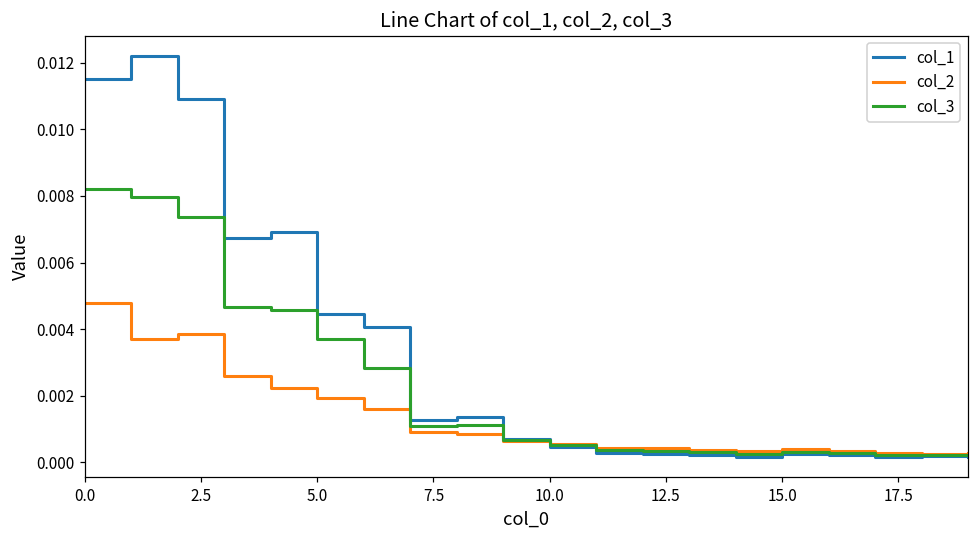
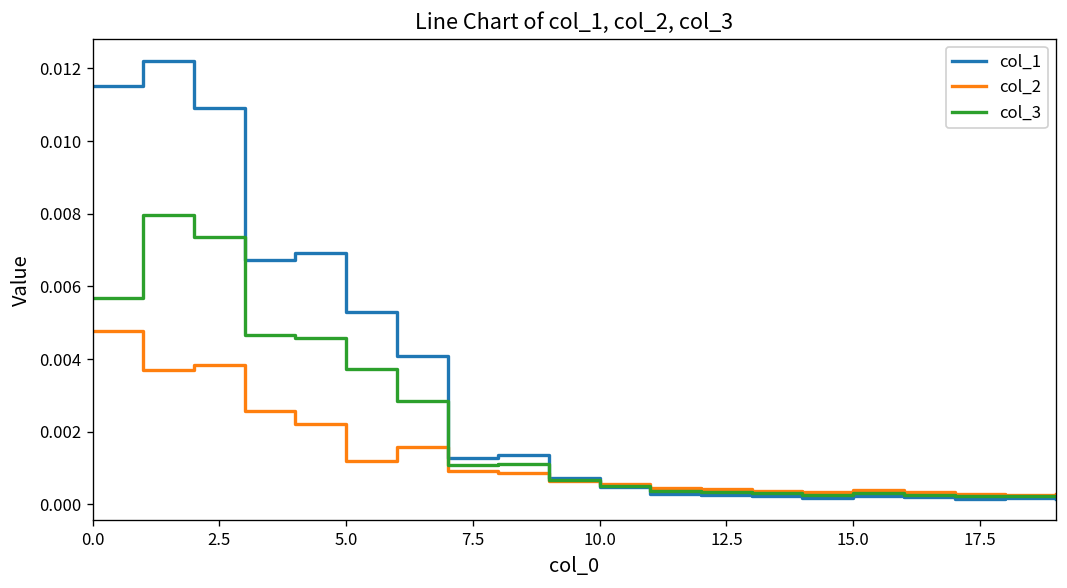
col_3, 0.0: 0.0082 -> 0.0057
col_1, 5.0: 0.0044 -> 0.0053
col_2, 5.0: 0.0019 -> 0.0012
